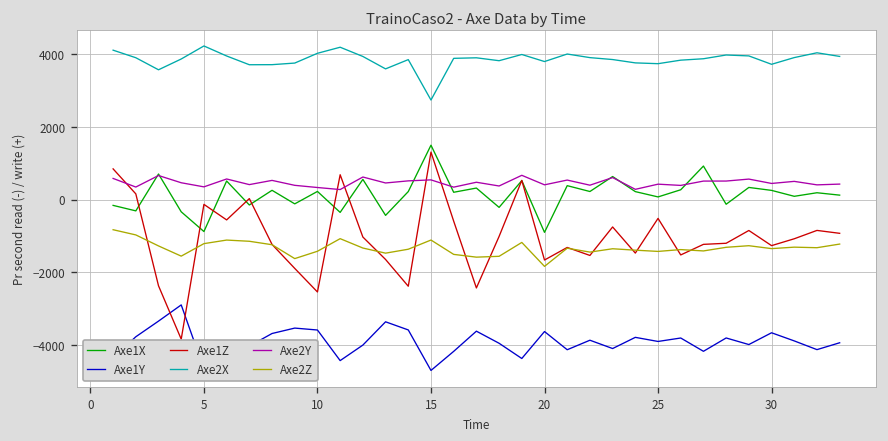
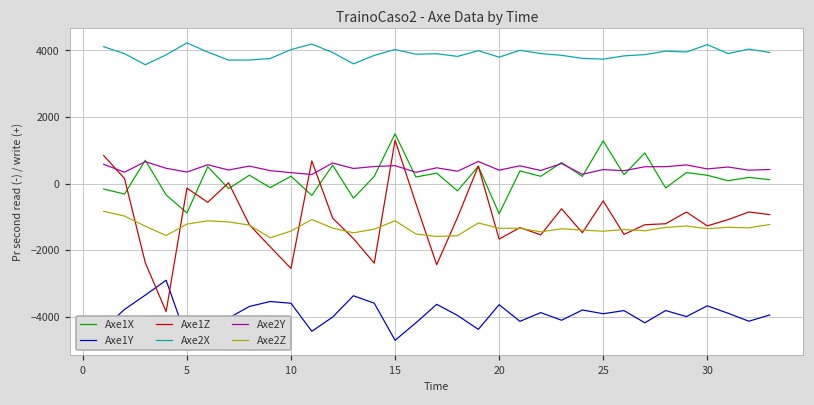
Axe2X, 15: 2700 -> 4000
Axe2Z, 20: -1800 -> -1300
Axe1X, 25: 100 -> 1300
Axe2X, 30: 3700 -> 4200
